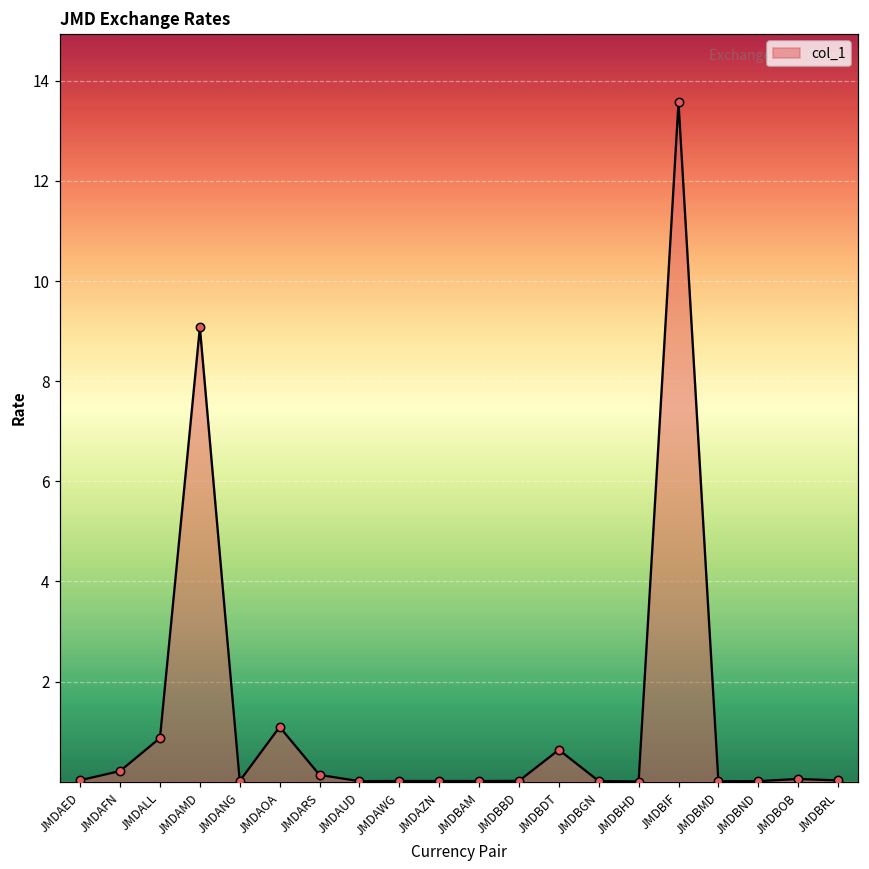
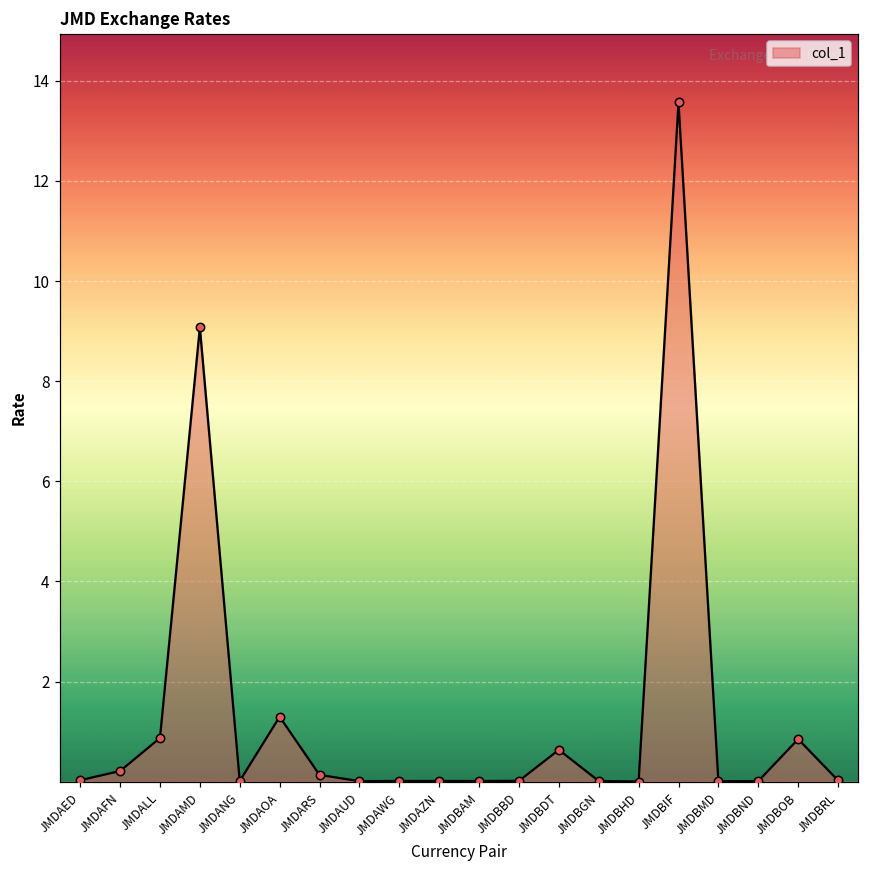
JMDAOA: 1.1 -> 1.3
JMDBOB: 0.1 -> 0.8
